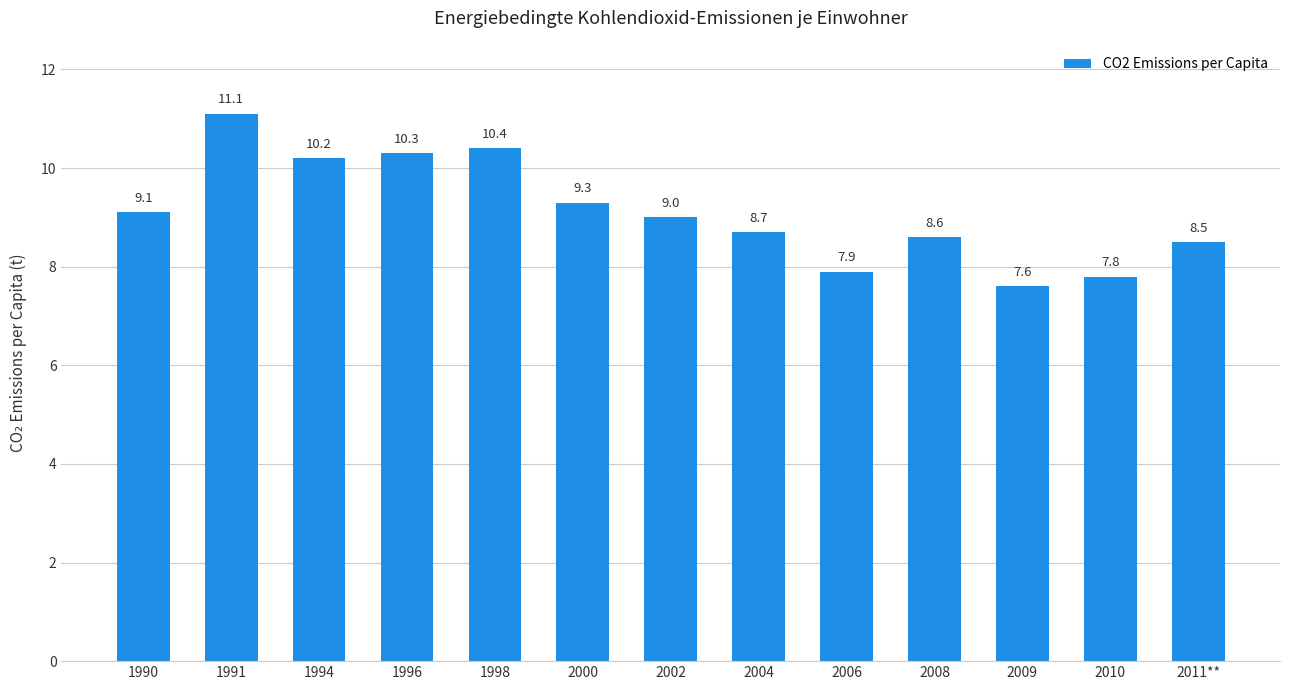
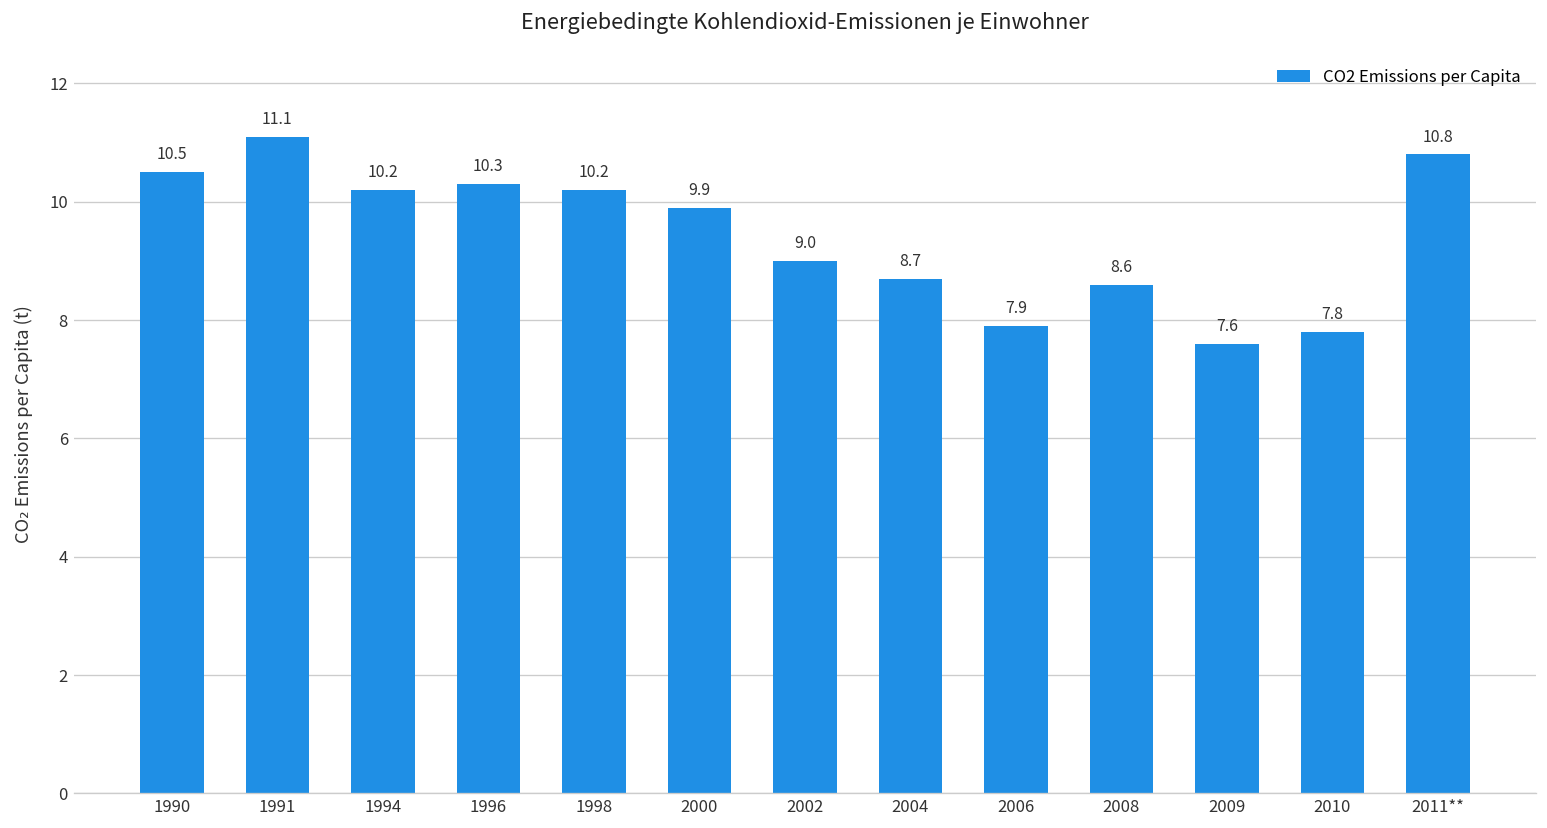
1990: 9.1 -> 10.5
1998: 10.4 -> 10.2
2000: 9.3 -> 9.9
2011**: 8.5 -> 10.8
